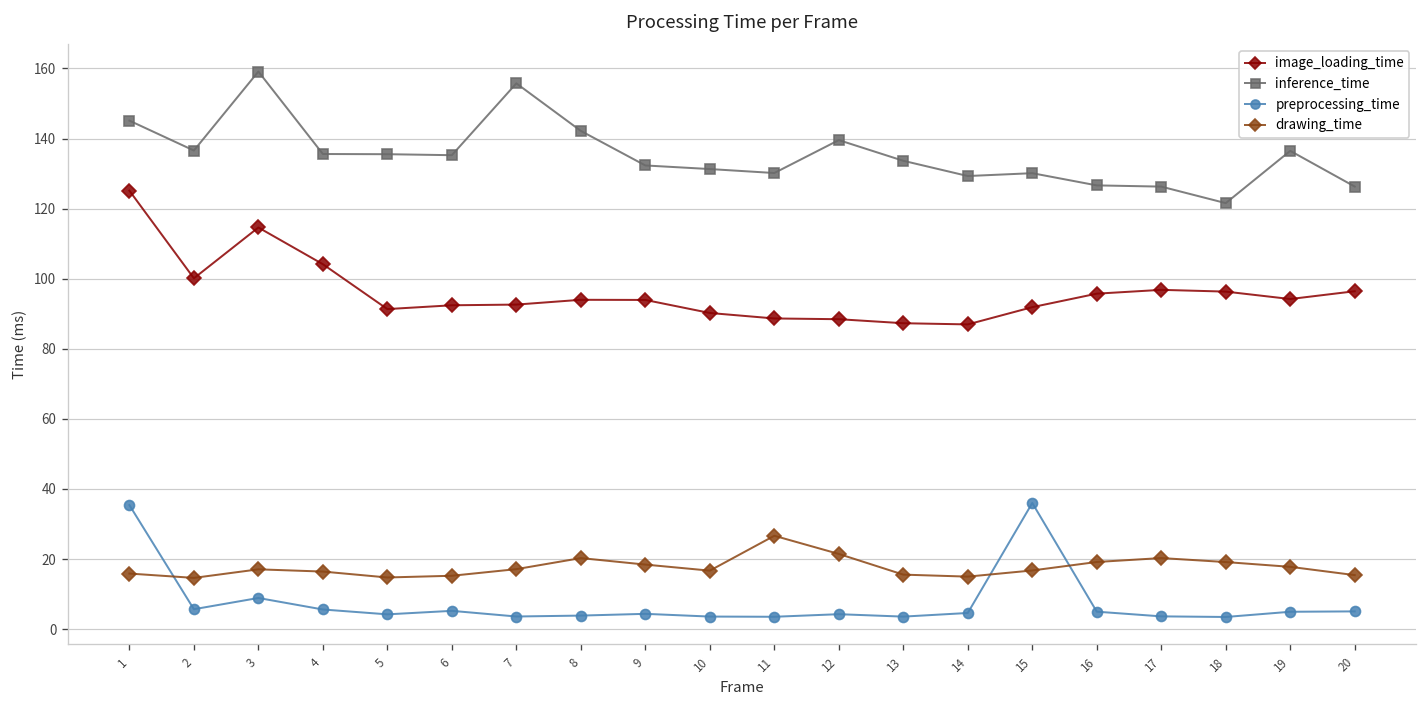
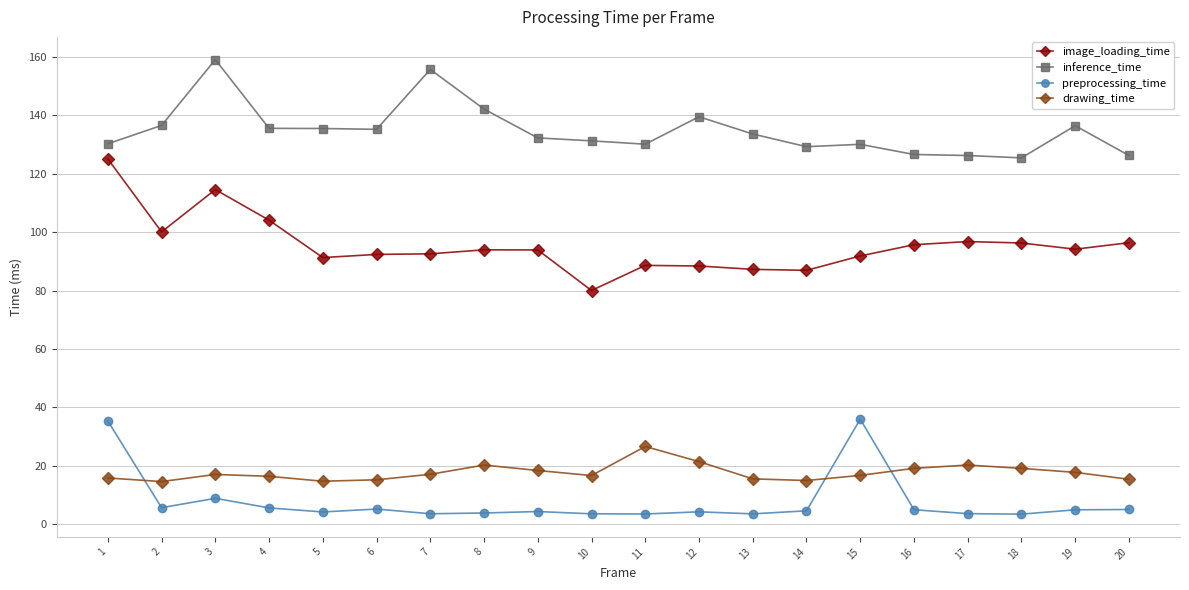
inference_time, 1: 145 -> 130
image_loading_time, 10: 90 -> 80
inference_time, 18: 122 -> 125
